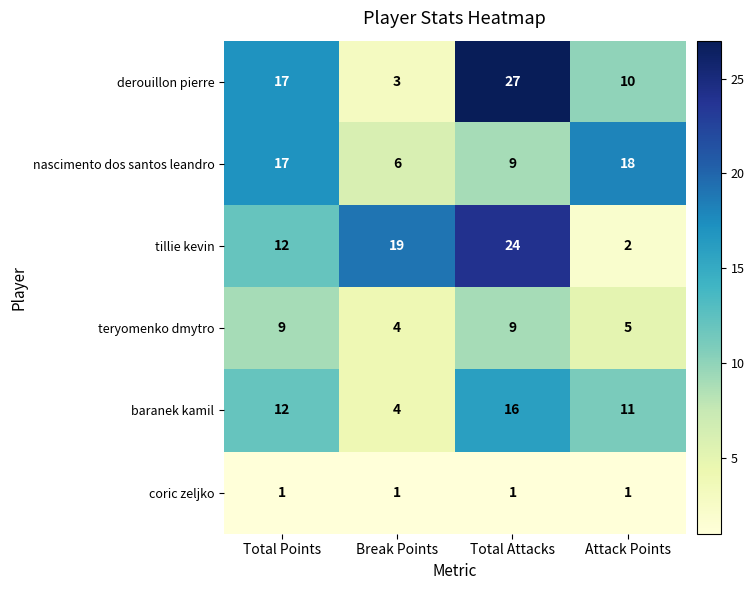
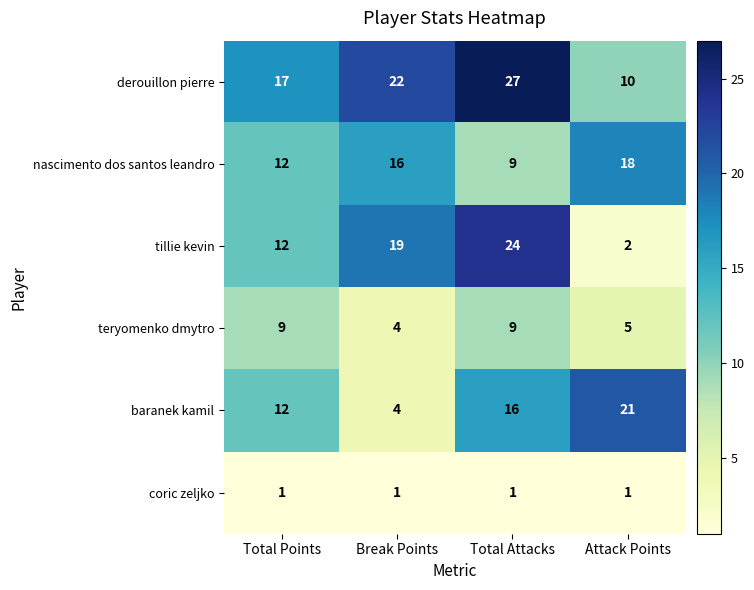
derouillon pierre, Break Points: 3 -> 22
nascimento dos santos leandro, Total Points: 17 -> 12
nascimento dos santos leandro, Break Points: 6 -> 16
baranek kamil, Attack Points: 11 -> 21
